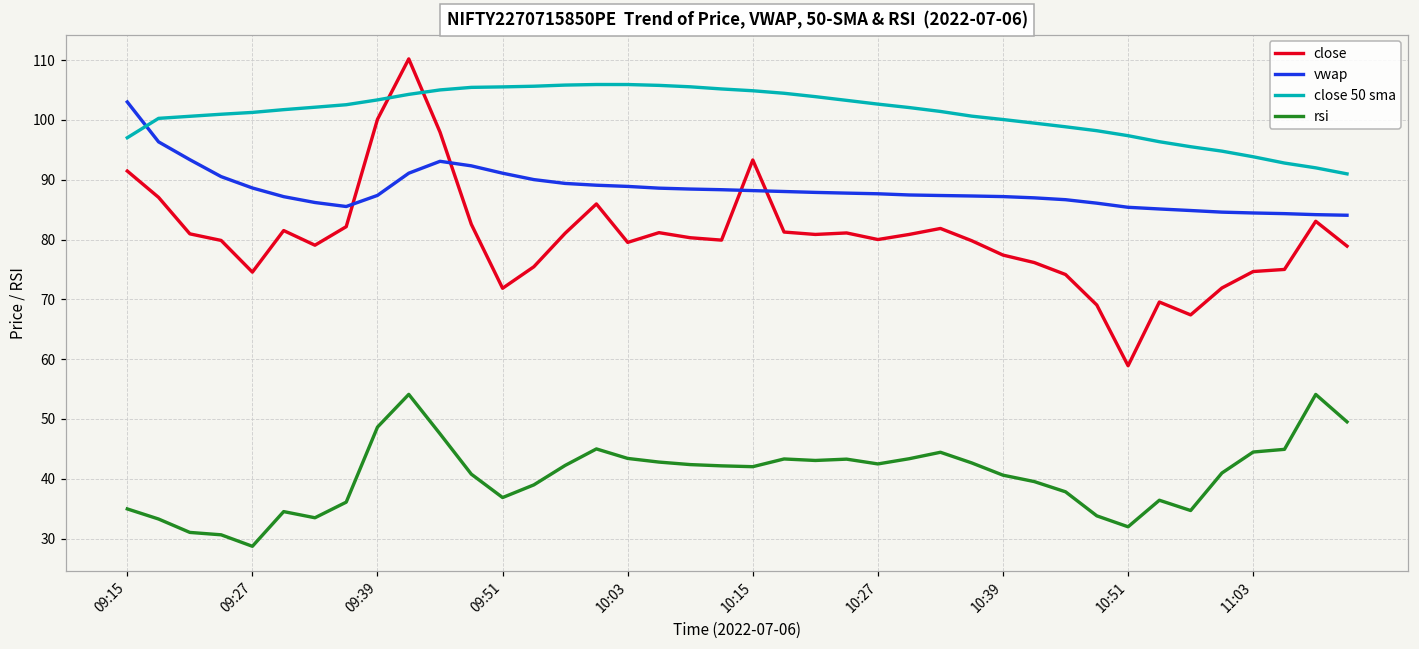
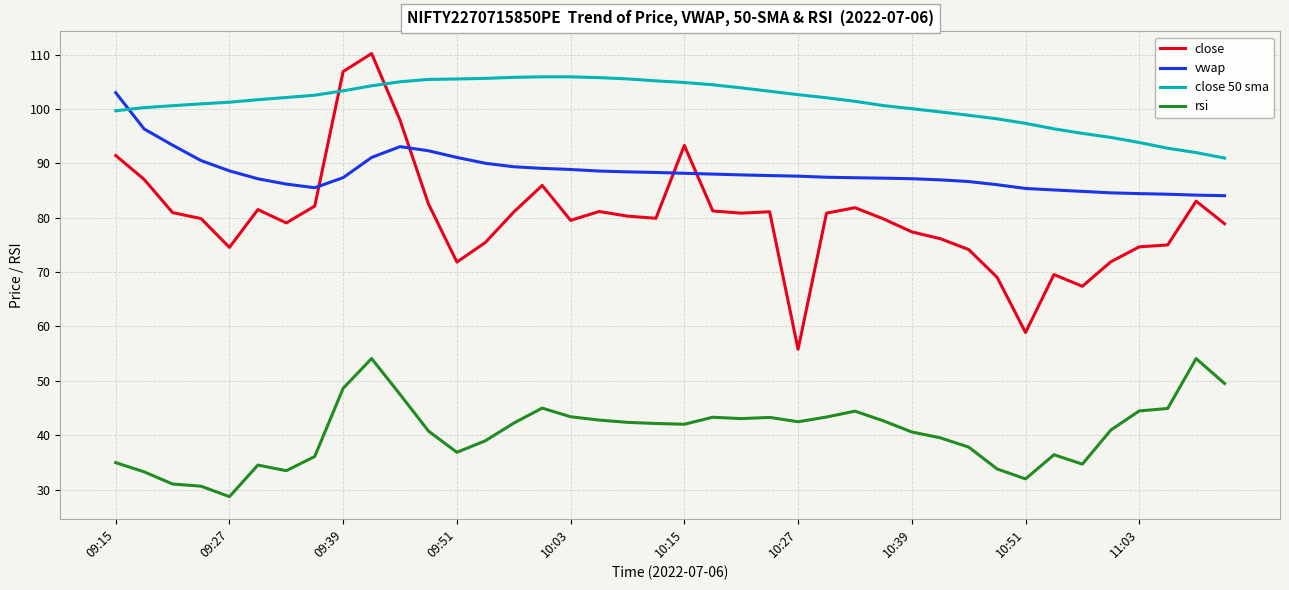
close 50 sma, 09:15: 97 -> 100
close, 09:39: 100 -> 107
close, 10:27: 80 -> 56
